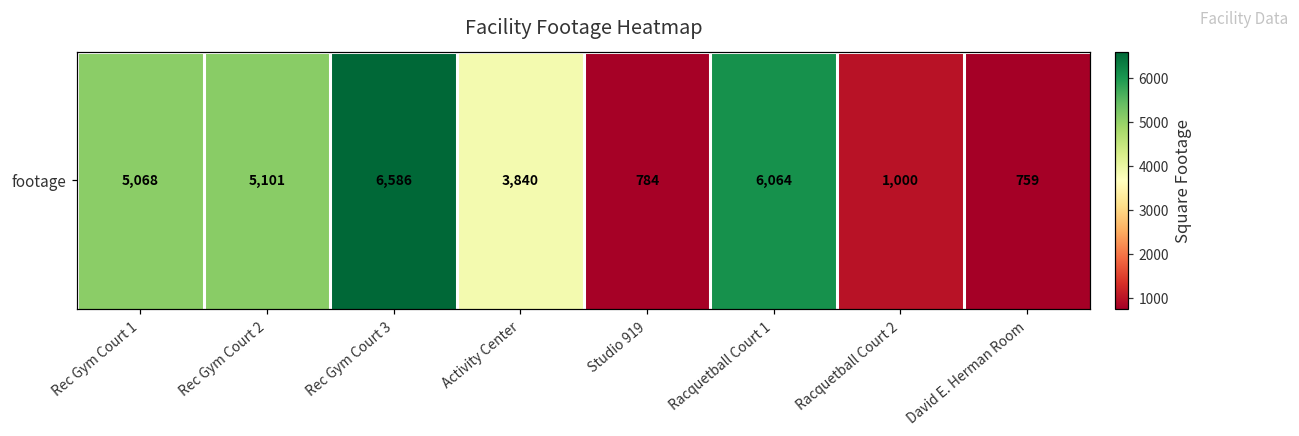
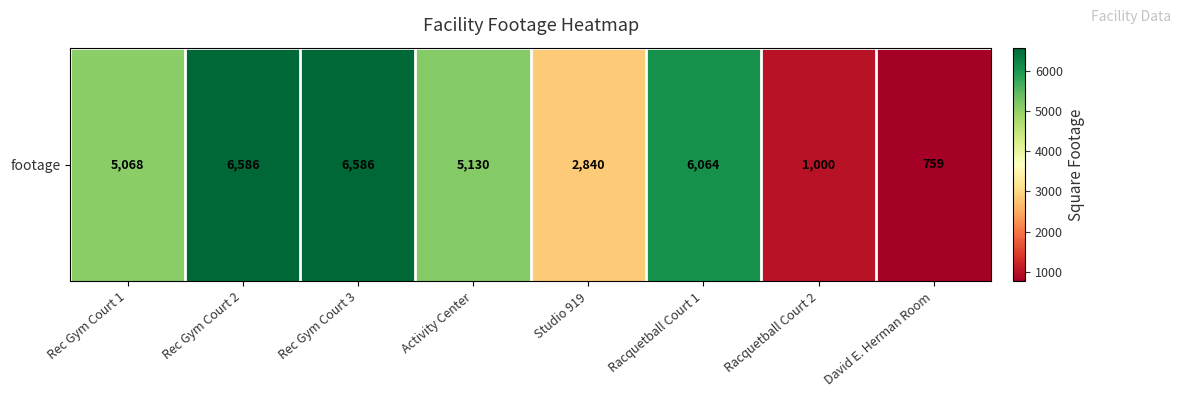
footage, Rec Gym Court 2: 5,101 -> 6,586
footage, Activity Center: 3,840 -> 5,130
footage, Studio 919: 784 -> 2,840
